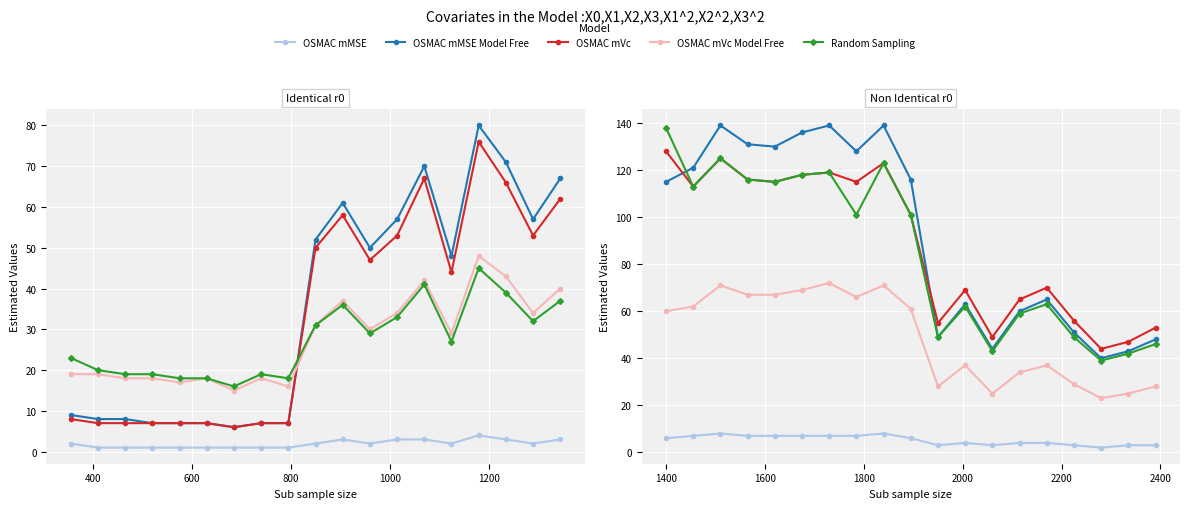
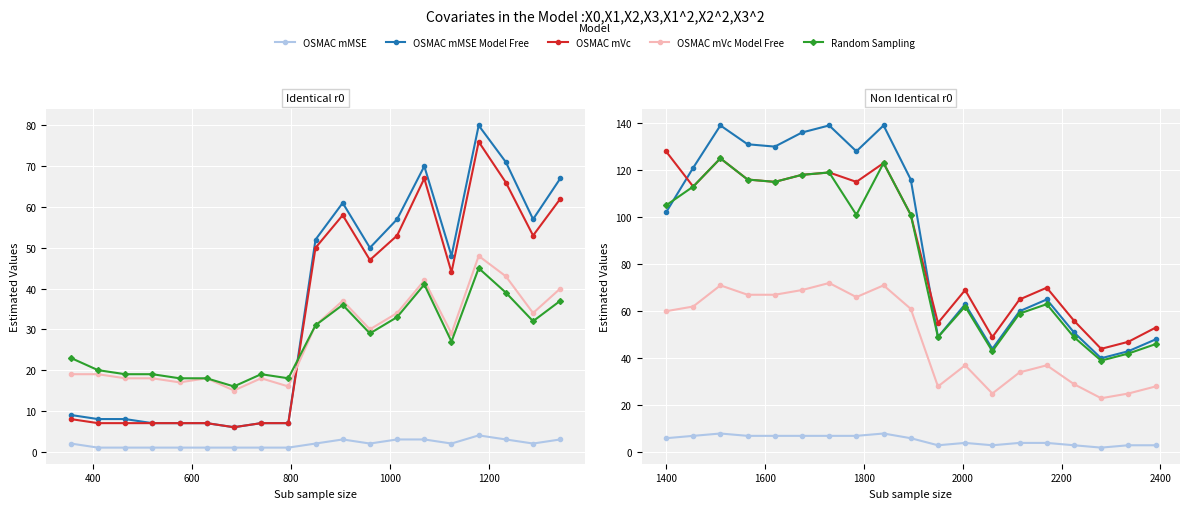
Non Identical r0, OSMAC mMSE Model Free, 1400: 115 -> 102
Non Identical r0, Random Sampling, 1400: 138 -> 105
